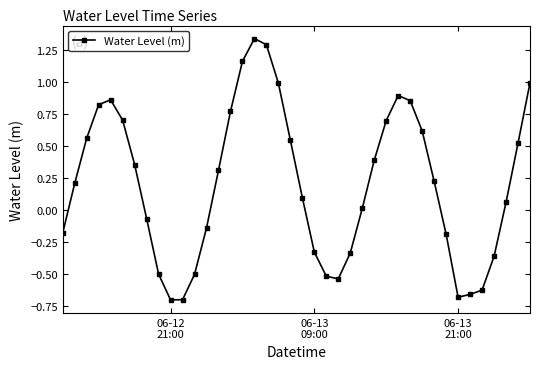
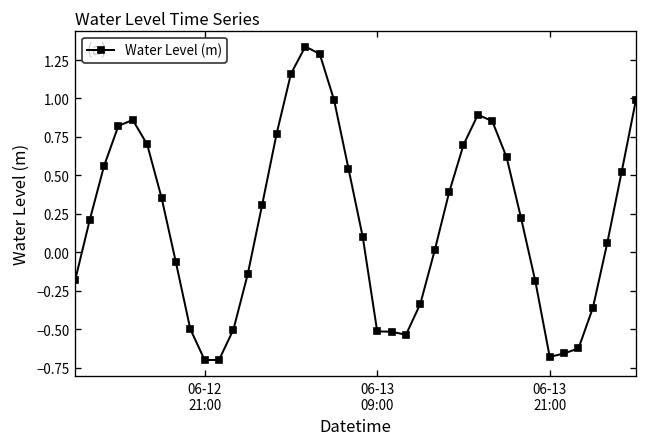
06-13 09:00: -0.33 -> -0.51
